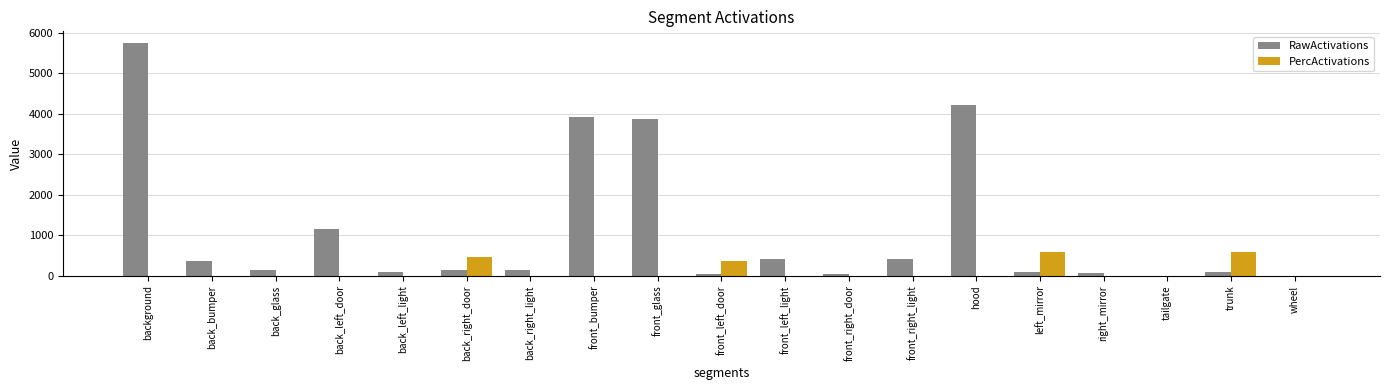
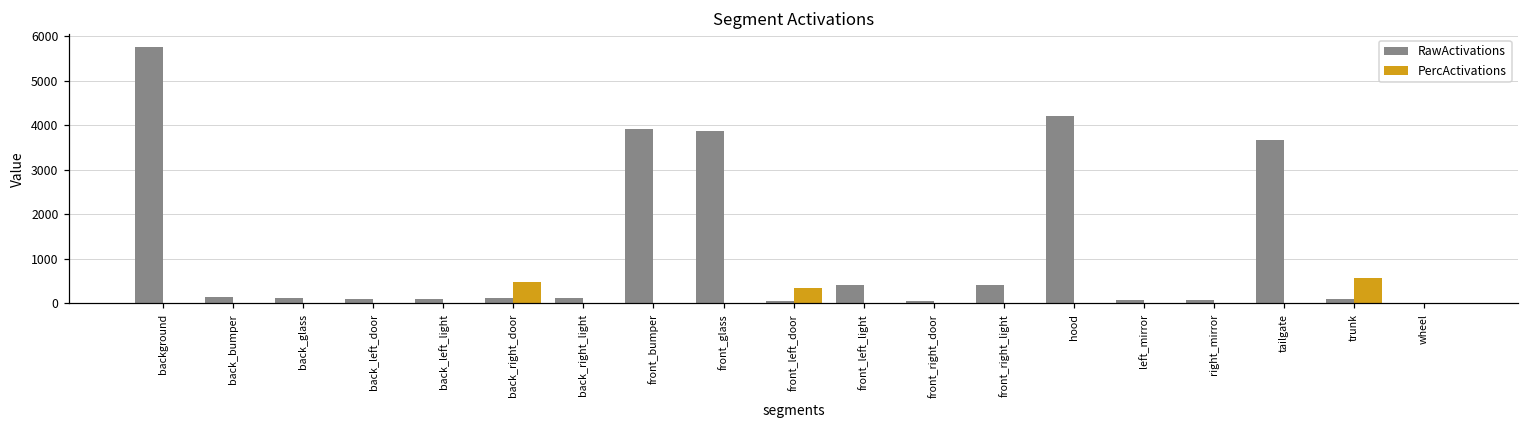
RawActivations, back_bumper: 400 -> 100
RawActivations, back_left_door: 1200 -> 100
PercActivations, left_mirror: 600 -> 0
RawActivations, tailgate: 0 -> 3700
